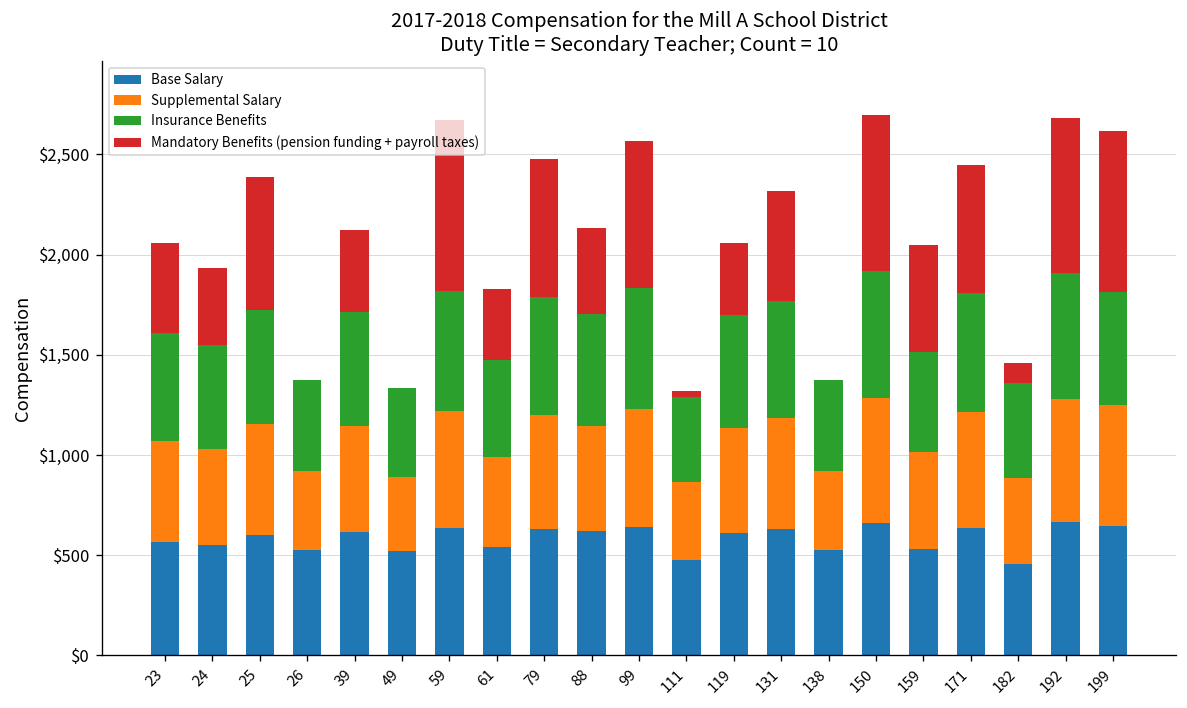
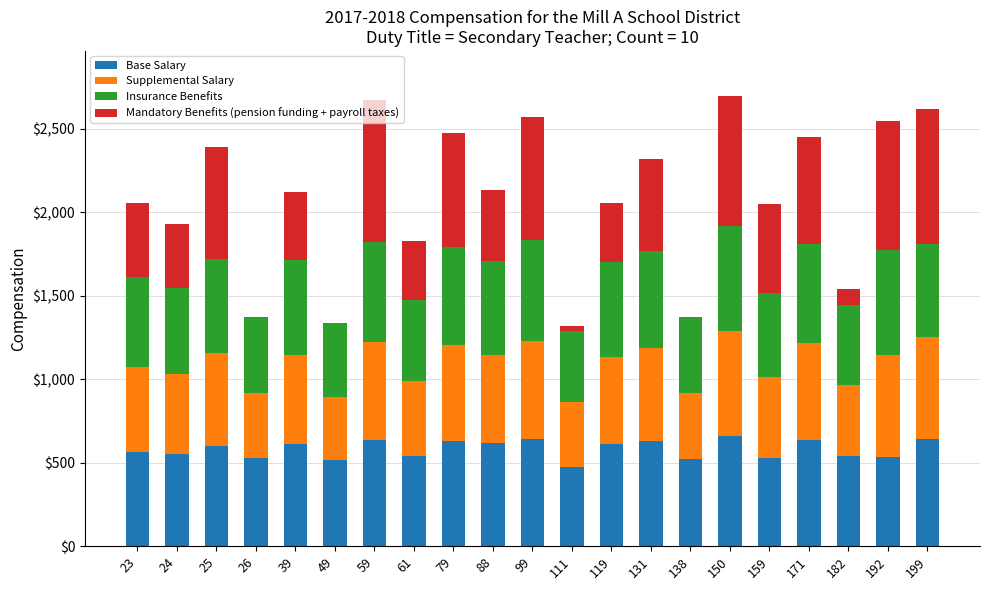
Base Salary, 182: $460 -> $540
Base Salary, 192: $670 -> $530
